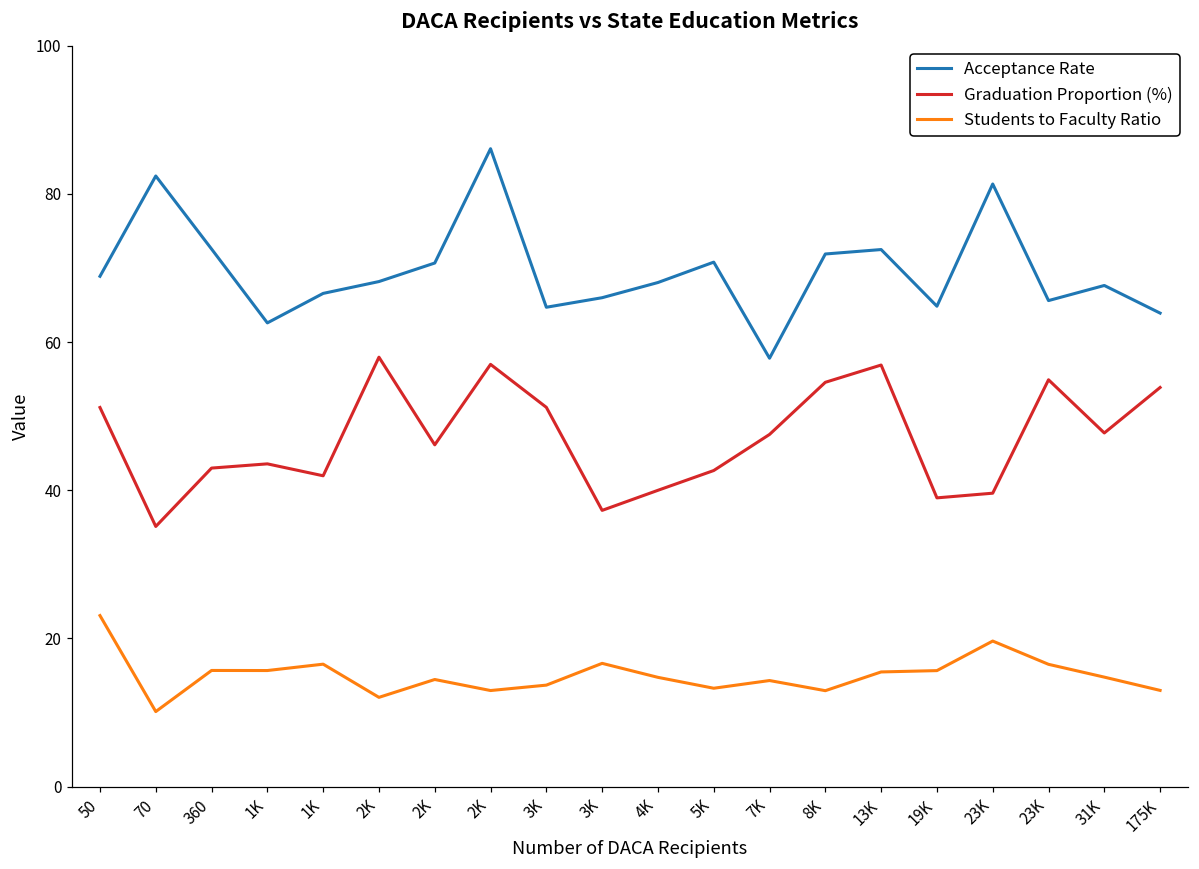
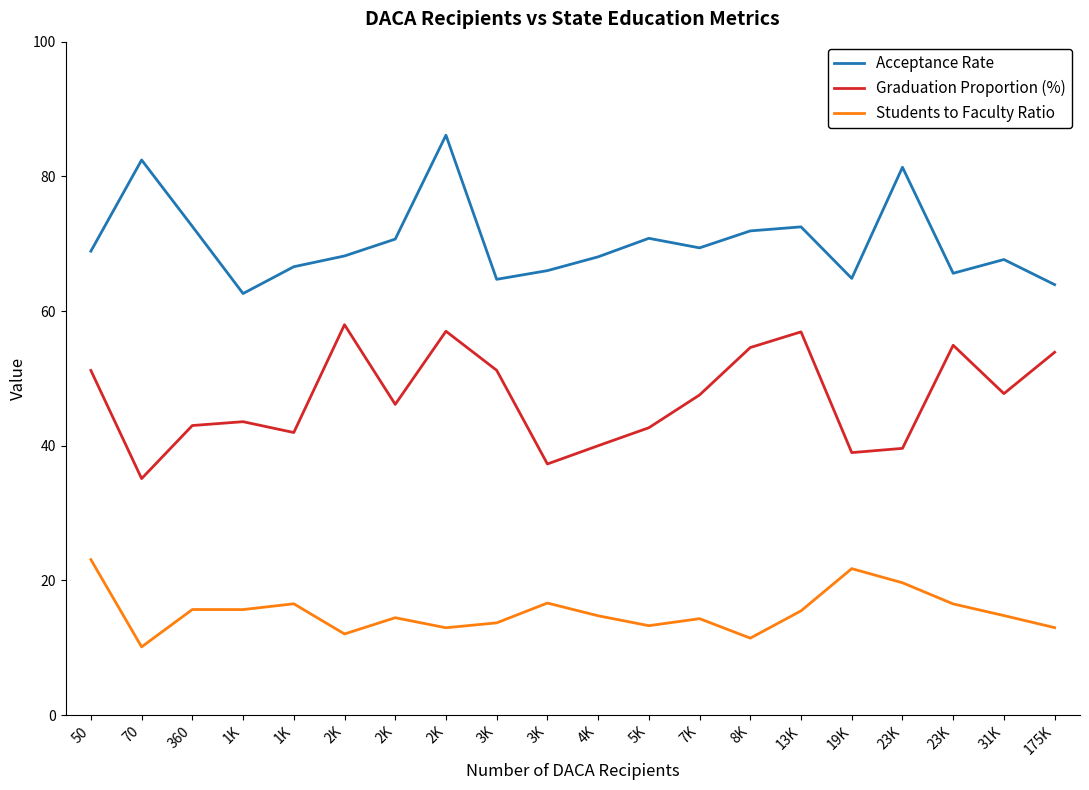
Acceptance Rate, 7K: 58 -> 69
Students to Faculty Ratio, 8K: 13 -> 11
Students to Faculty Ratio, 19K: 16 -> 22
